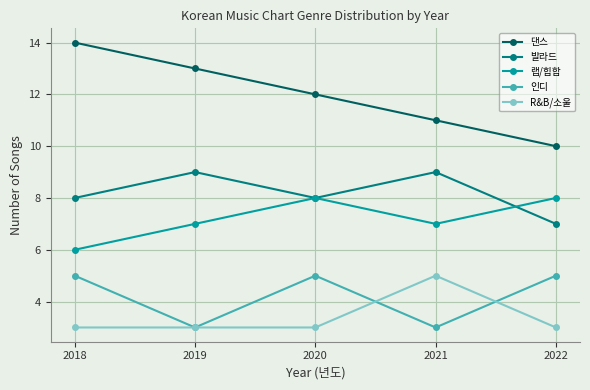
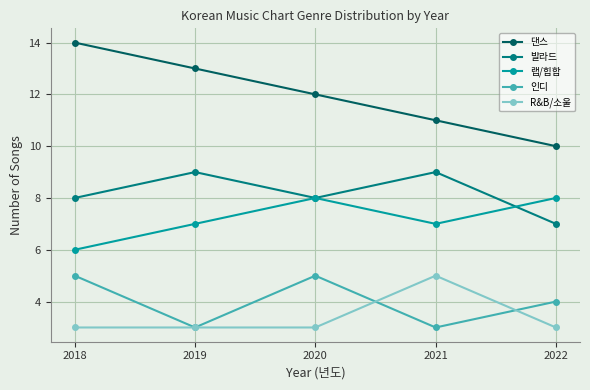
인디, 2022: 5 -> 4
